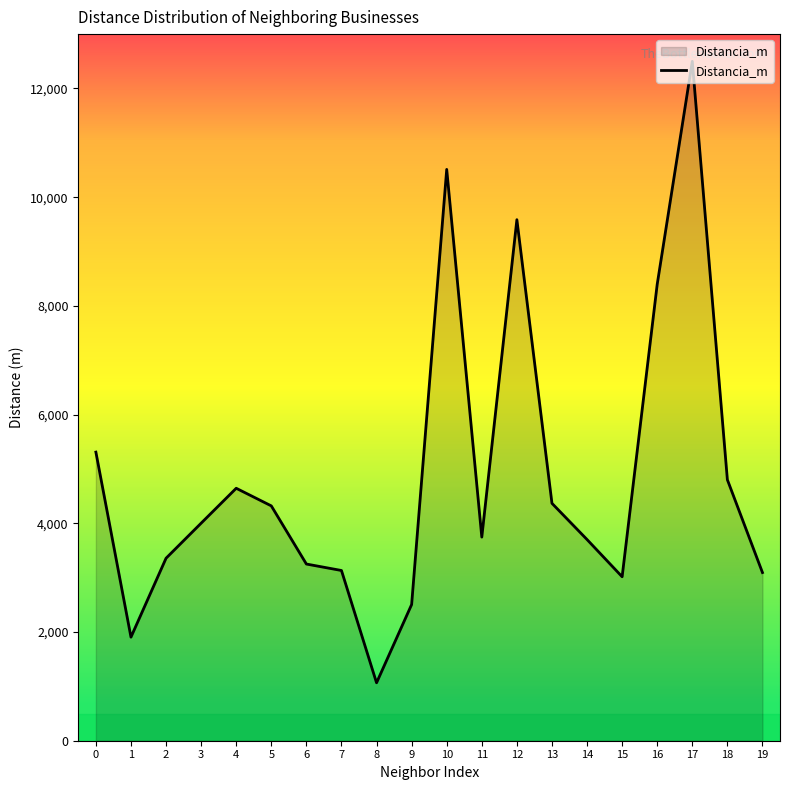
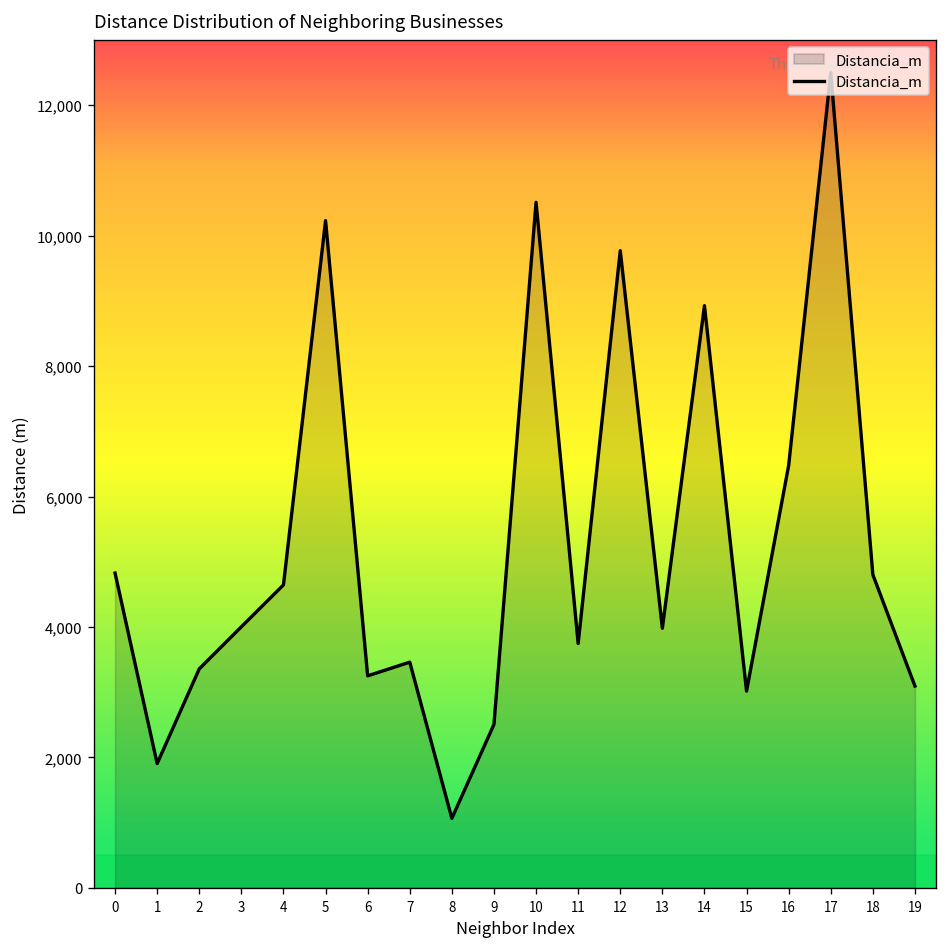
0: 5,300 -> 4,800
5: 4,300 -> 10,200
7: 3,100 -> 3,500
12: 9,600 -> 9,800
13: 4,400 -> 4,000
14: 3,700 -> 8,900
16: 8,400 -> 6,500
